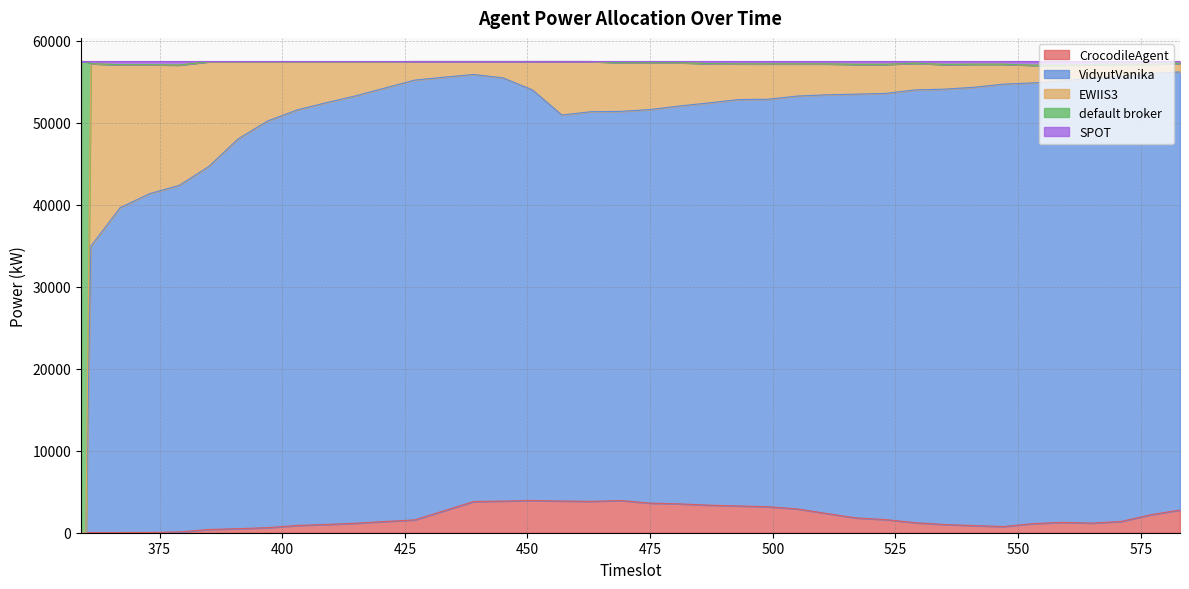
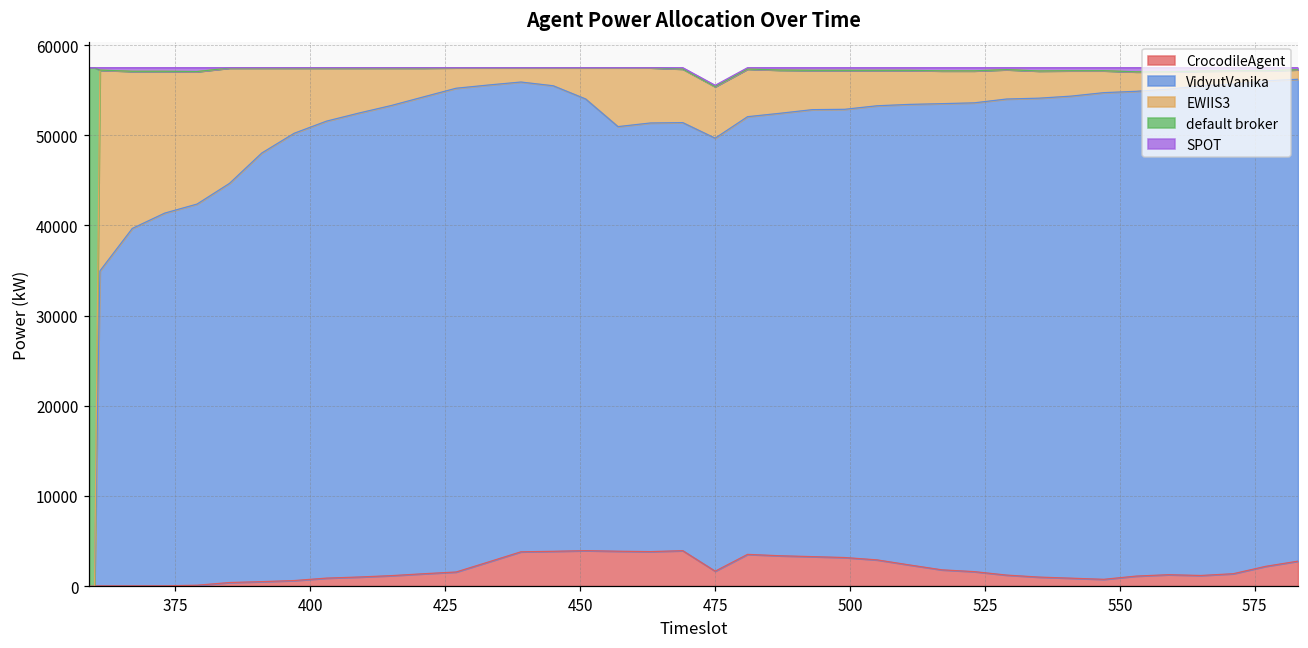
CrocodileAgent, 475: 4000 -> 2000
